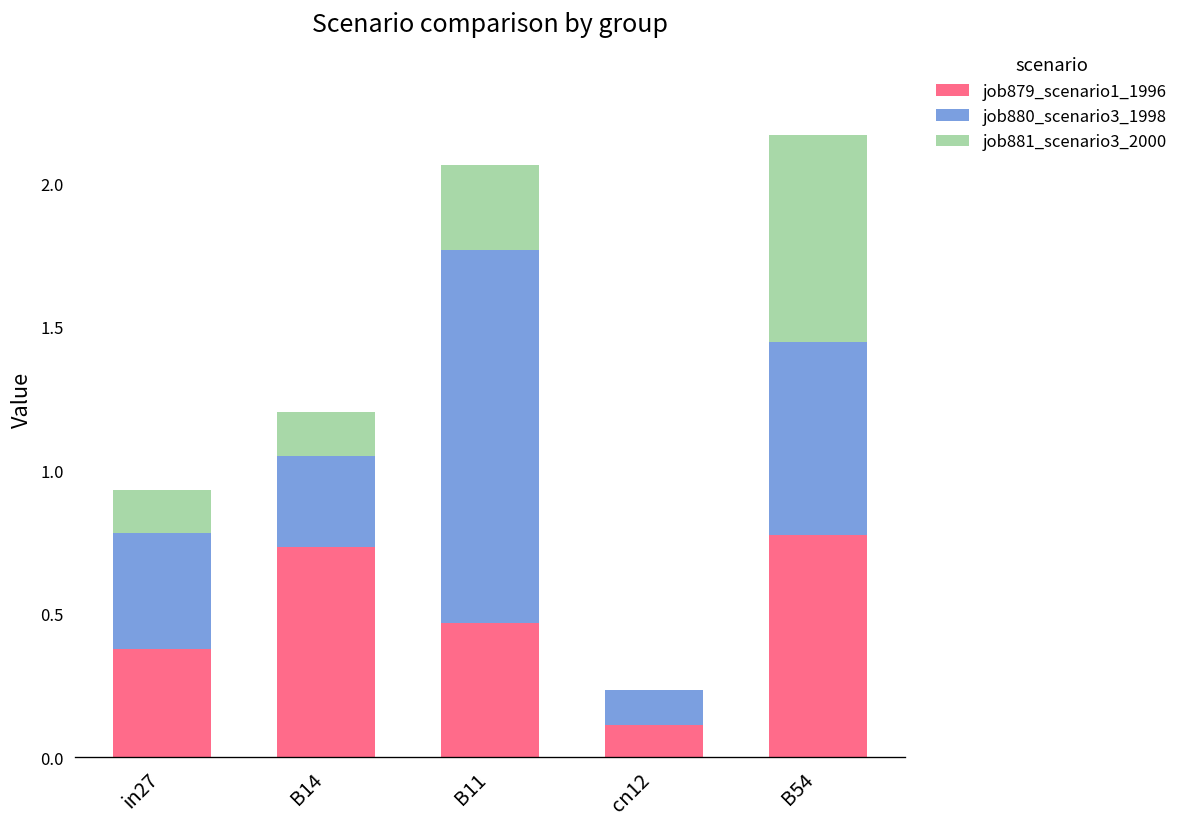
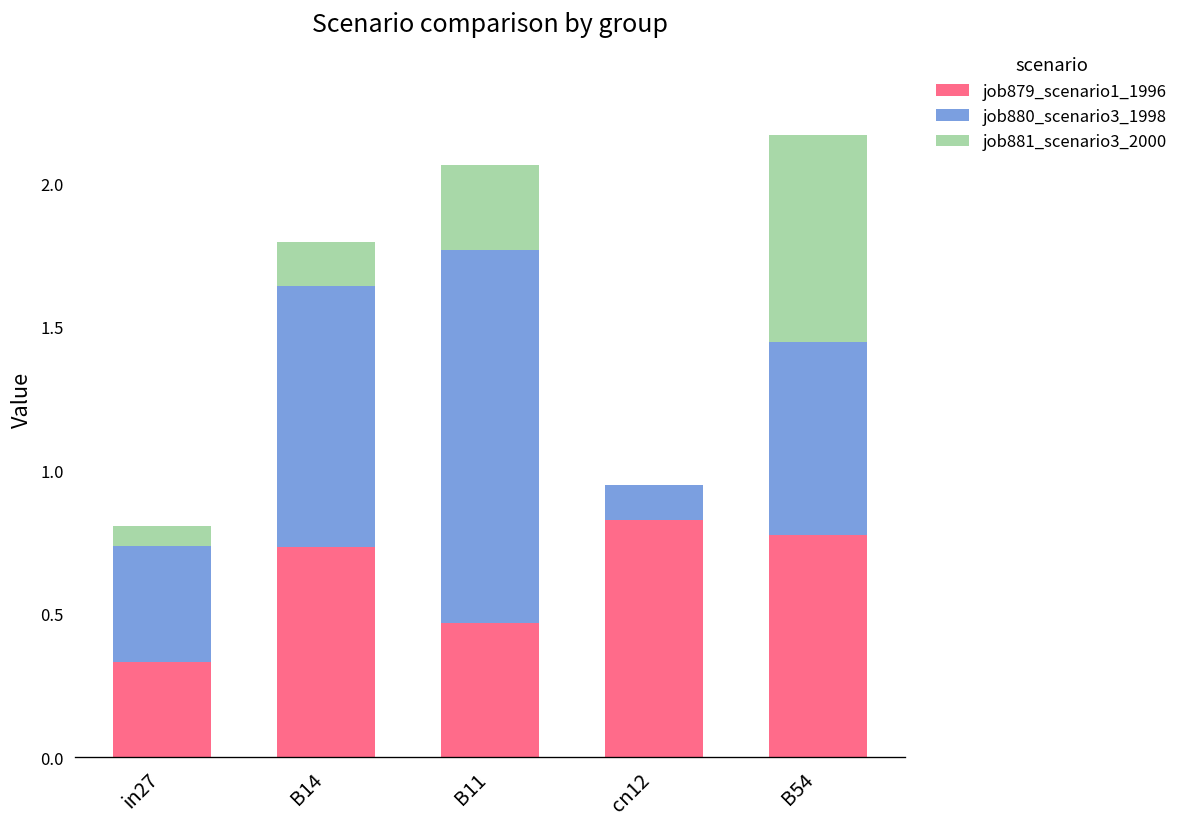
job879_scenario1_1996, in27: 0.38 -> 0.33
job881_scenario3_2000, in27: 0.15 -> 0.07
job880_scenario3_1998, B14: 0.32 -> 0.91
job879_scenario1_1996, cn12: 0.11 -> 0.83
